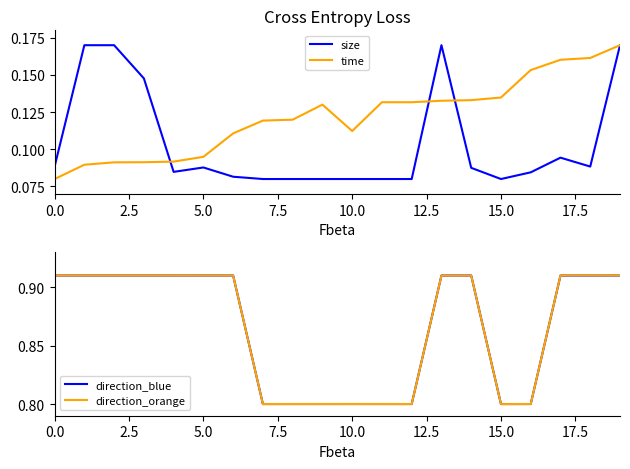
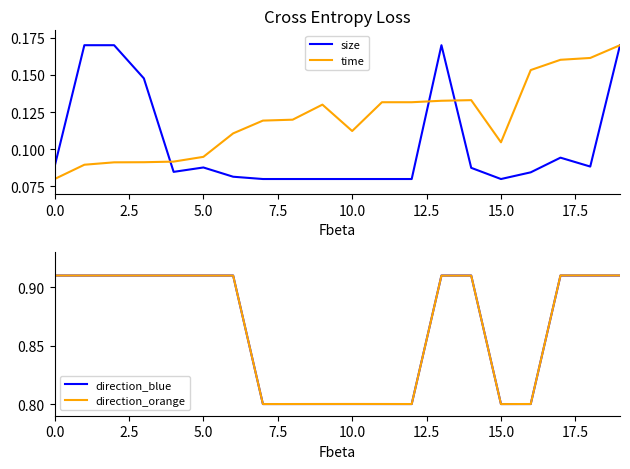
Cross Entropy Loss, time, 15.0: 0.135 -> 0.105
